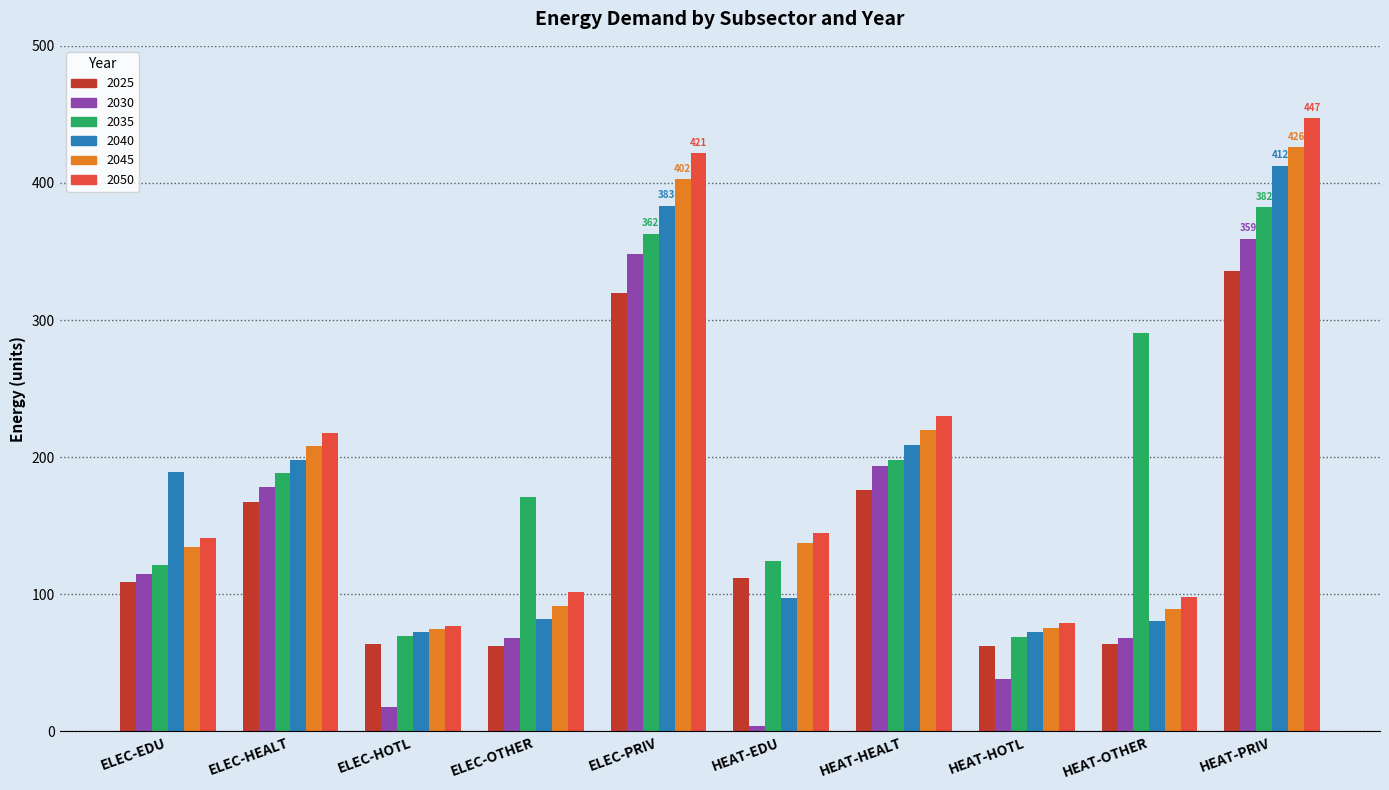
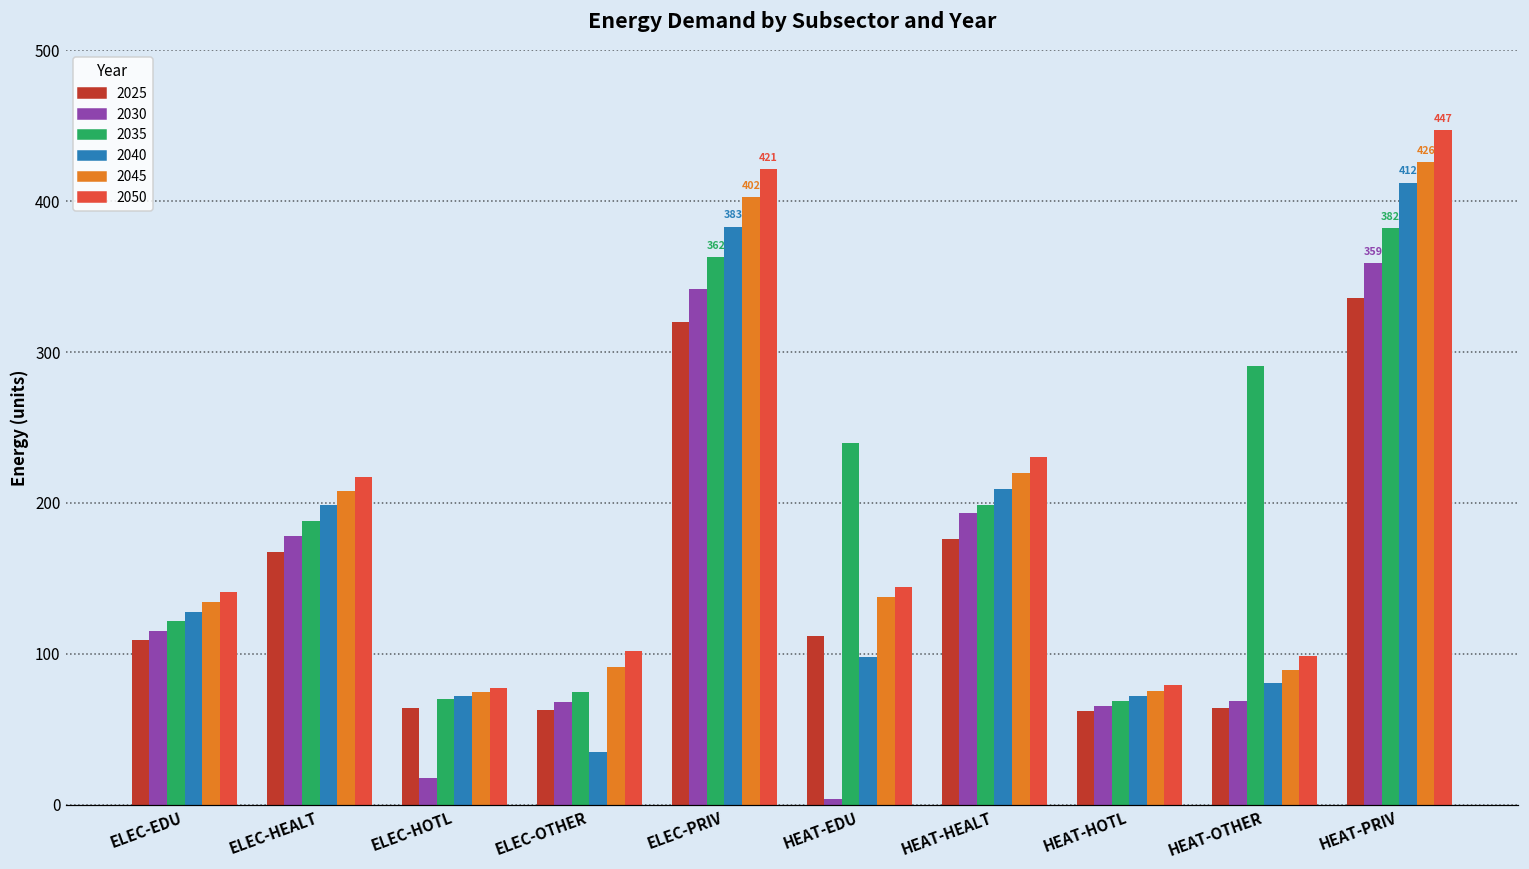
2040, ELEC-EDU: 189 -> 128
2035, ELEC-OTHER: 171 -> 74
2040, ELEC-OTHER: 82 -> 35
2030, ELEC-PRIV: 348 -> 342
2035, HEAT-EDU: 124 -> 240
2030, HEAT-HOTL: 38 -> 66
